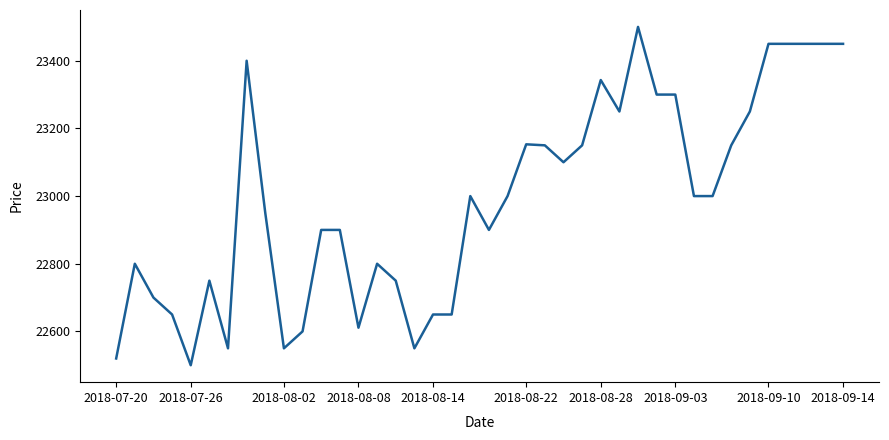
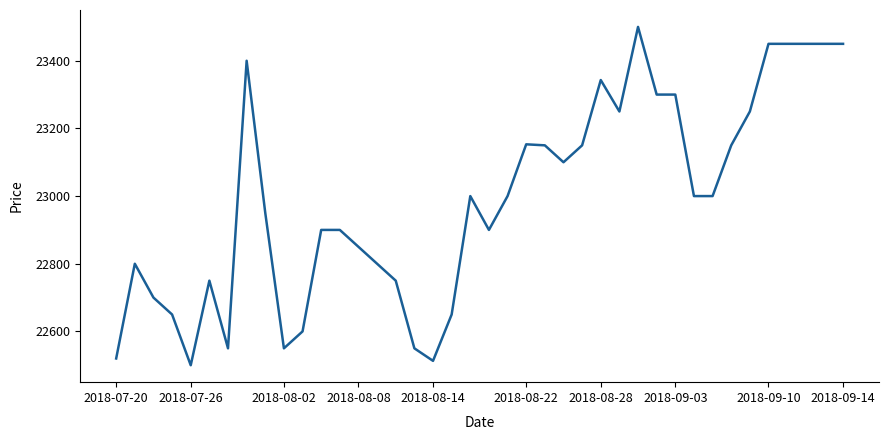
2018-08-08: 22610 -> 22850
2018-08-14: 22650 -> 22510
